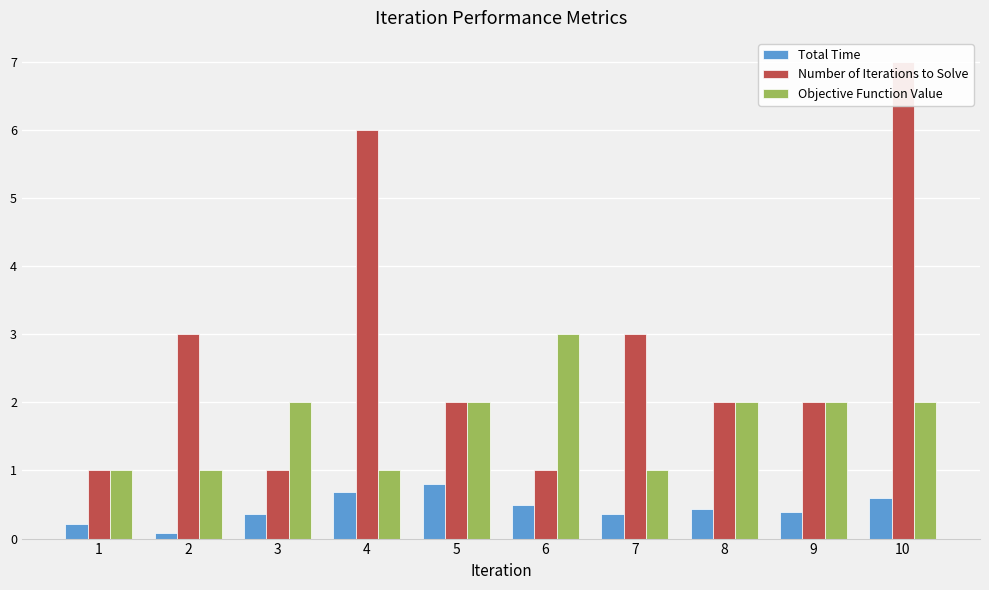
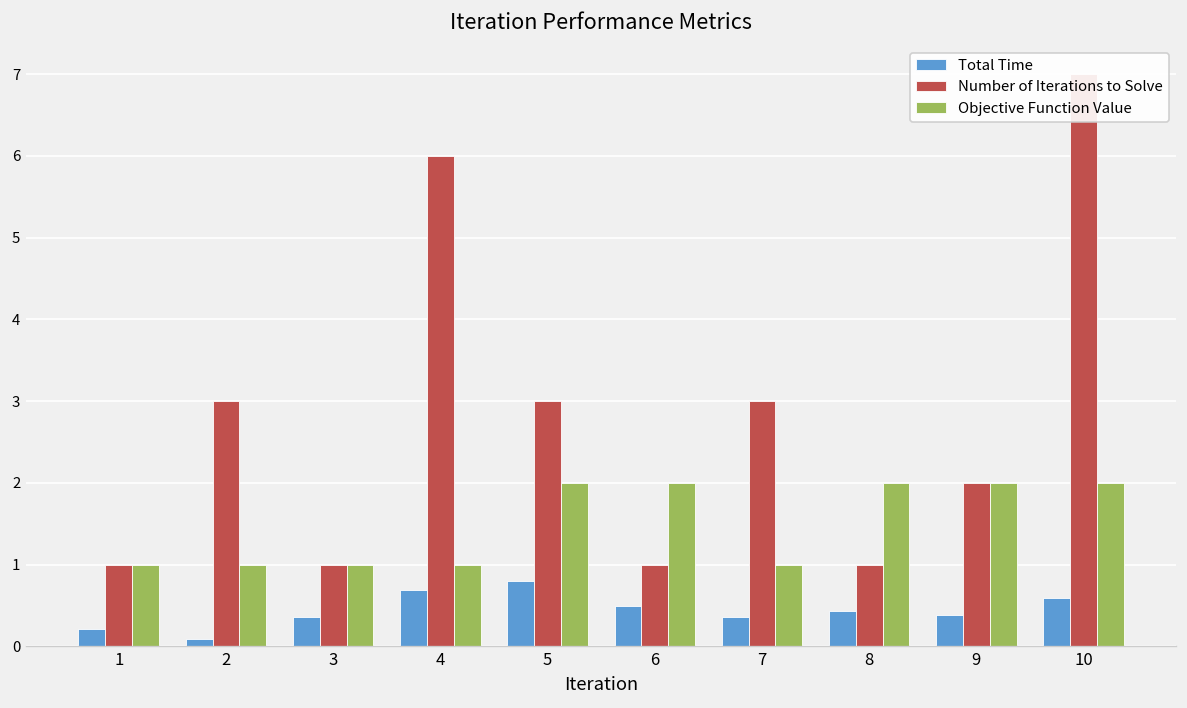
Objective Function Value, 3: 2 -> 1
Number of Iterations to Solve, 5: 2 -> 3
Objective Function Value, 6: 3 -> 2
Number of Iterations to Solve, 8: 2 -> 1
